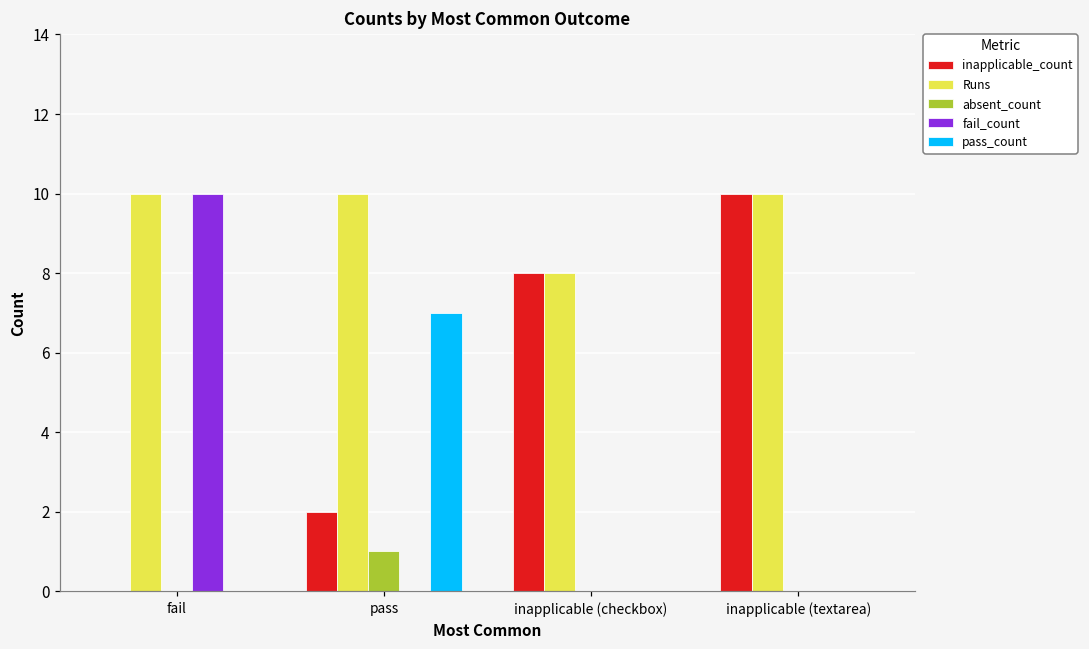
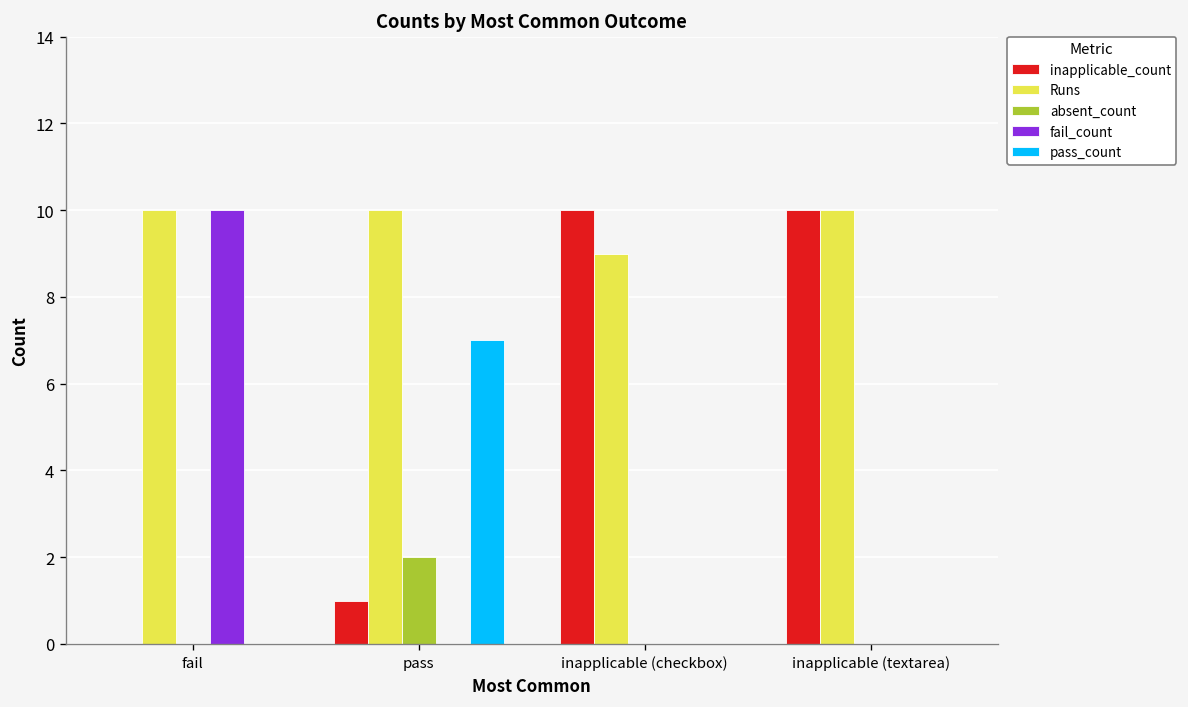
inapplicable_count, pass: 2 -> 1
absent_count, pass: 1 -> 2
inapplicable_count, inapplicable (checkbox): 8 -> 10
Runs, inapplicable (checkbox): 8 -> 9
